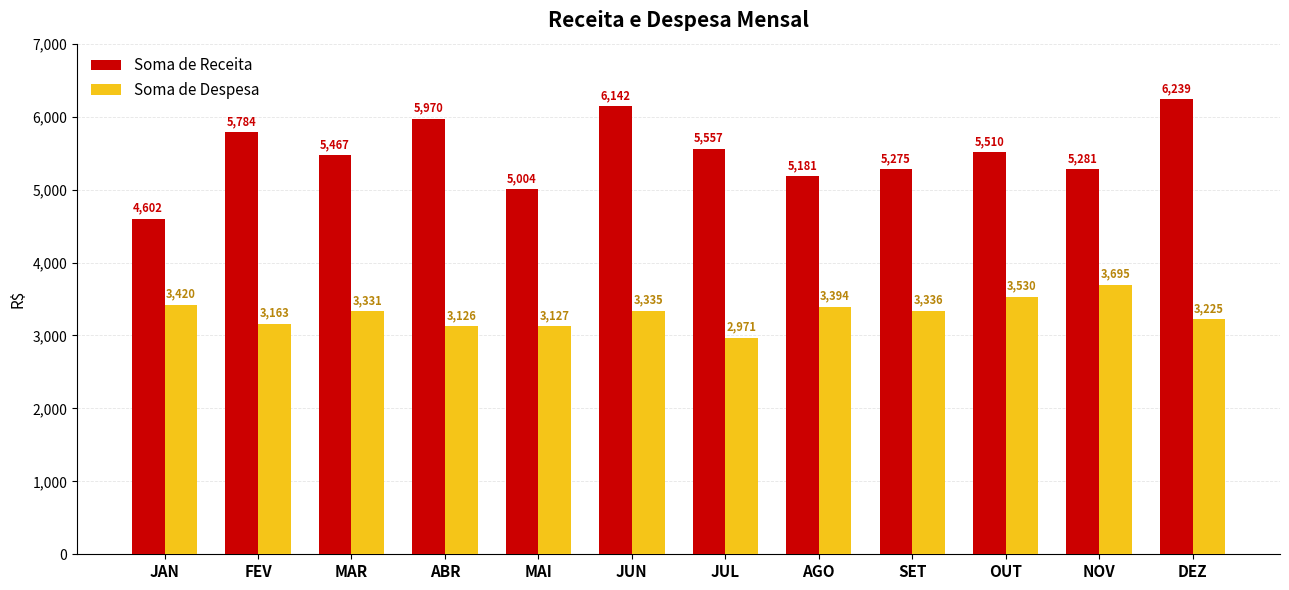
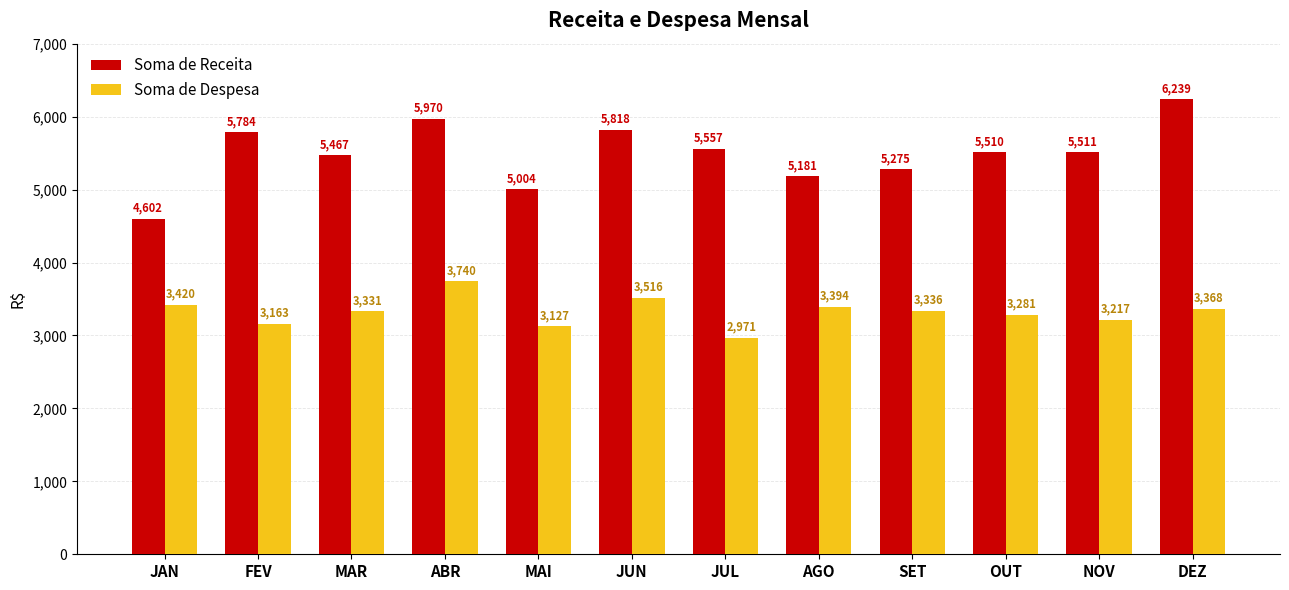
Soma de Despesa, ABR: 3,126 -> 3,740
Soma de Receita, JUN: 6,142 -> 5,818
Soma de Despesa, JUN: 3,335 -> 3,516
Soma de Despesa, OUT: 3,530 -> 3,281
Soma de Receita, NOV: 5,281 -> 5,511
Soma de Despesa, NOV: 3,695 -> 3,217
Soma de Despesa, DEZ: 3,225 -> 3,368
